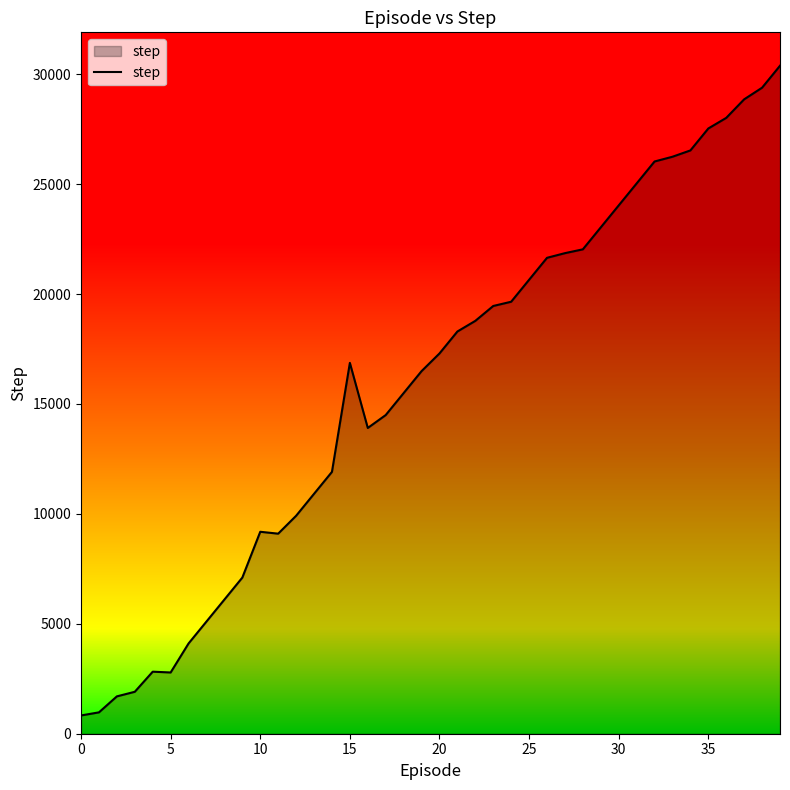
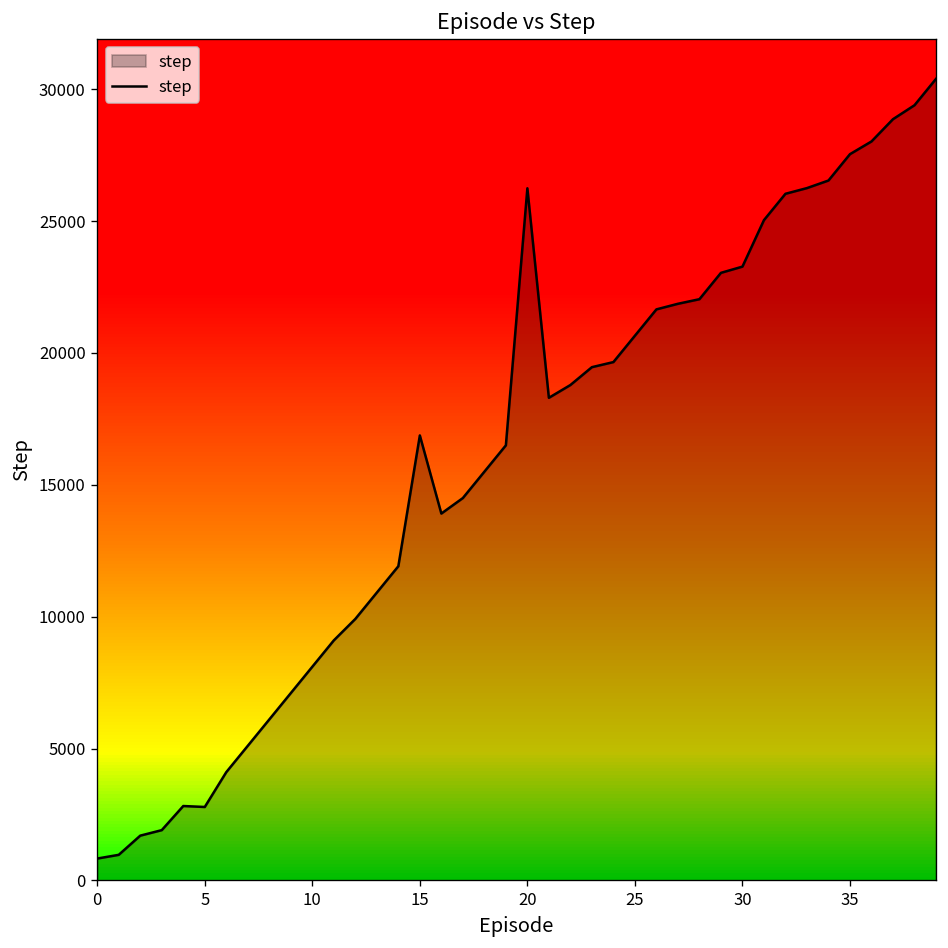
10: 9200 -> 8100
20: 17300 -> 26200
30: 24000 -> 23300
